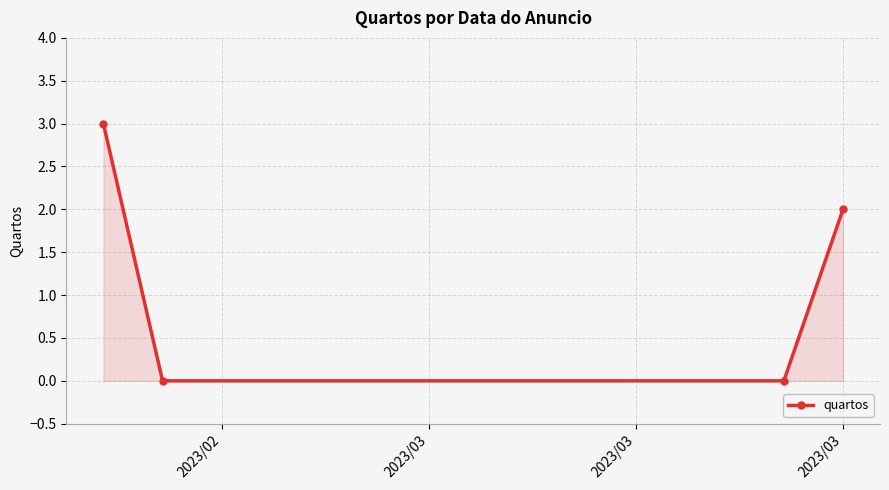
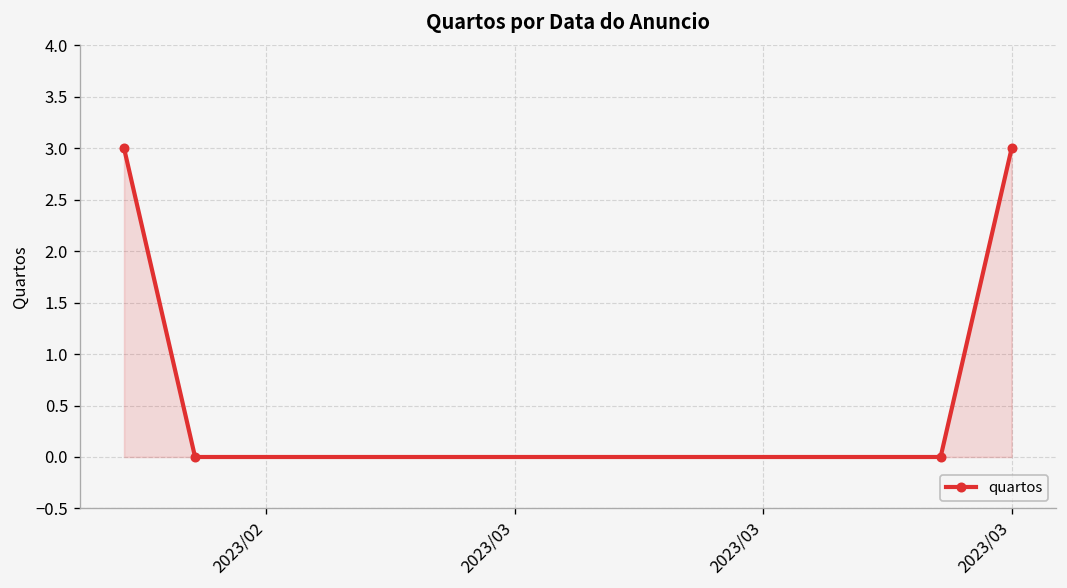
2023/03: 2 -> 3
